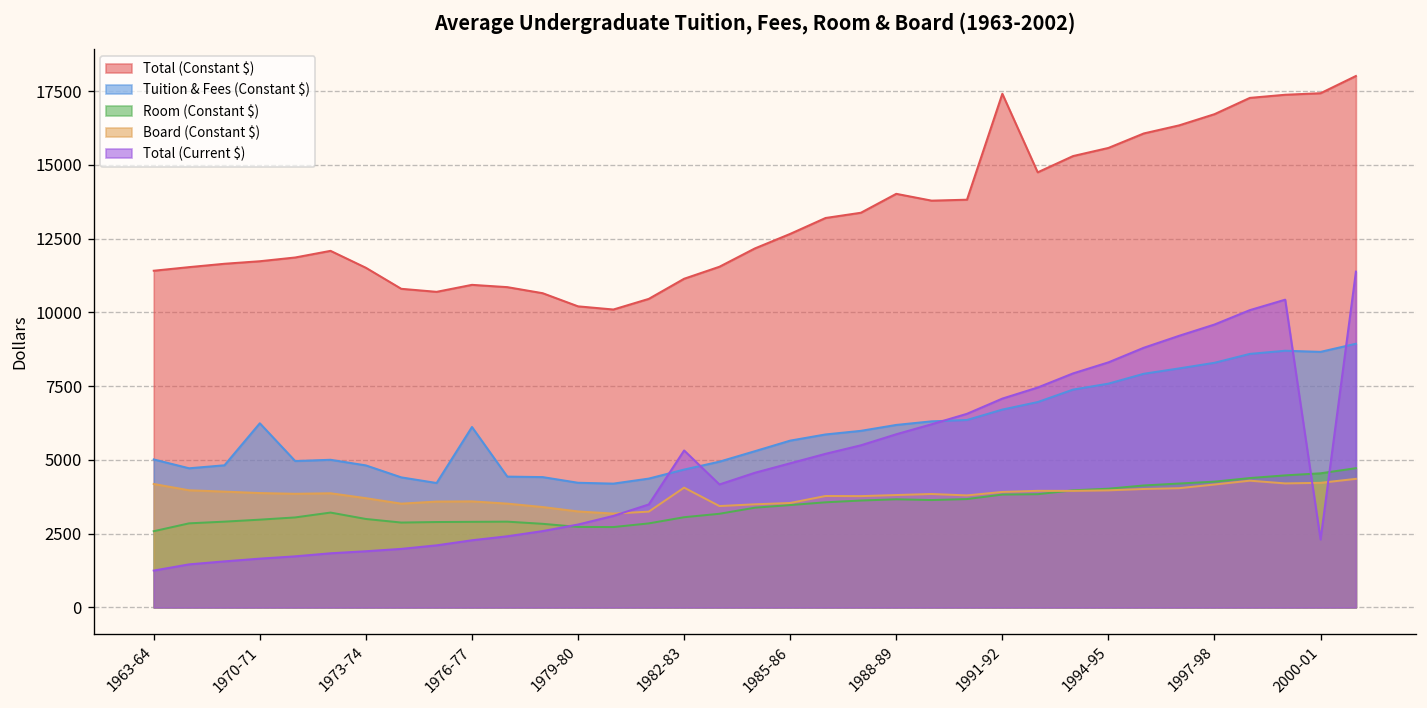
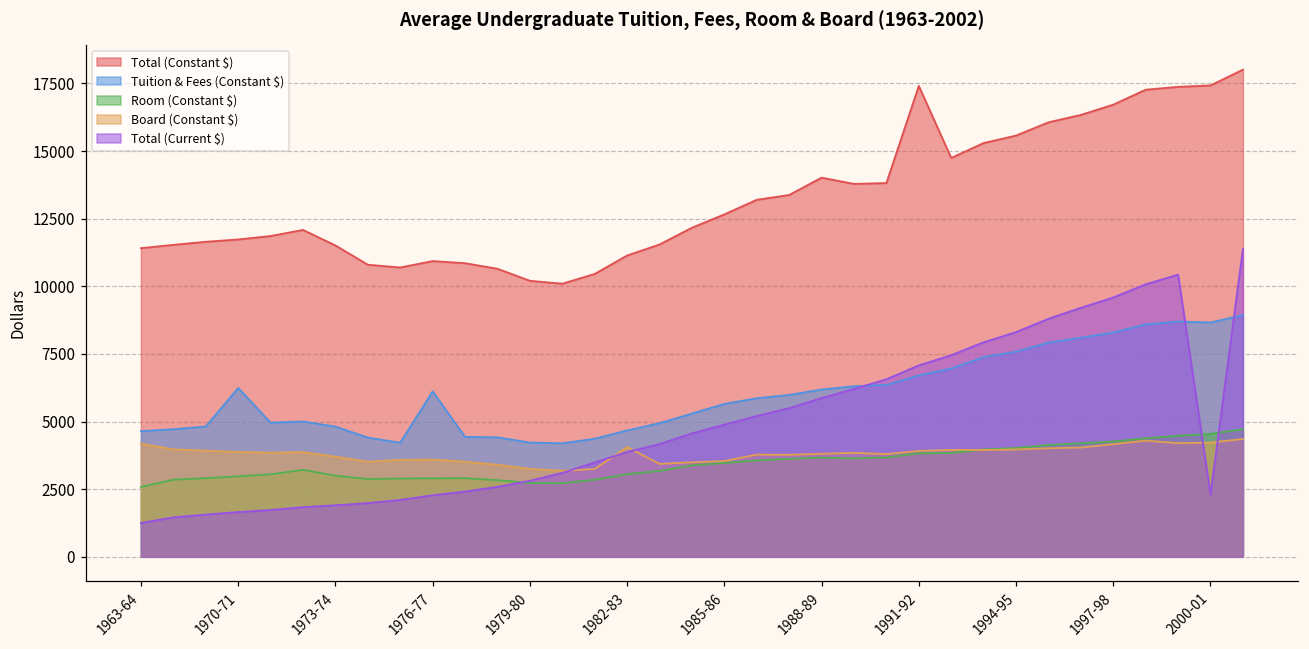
Tuition & Fees (Constant $), 1963-64: 5000 -> 4600
Total (Current $), 1982-83: 5300 -> 3900
